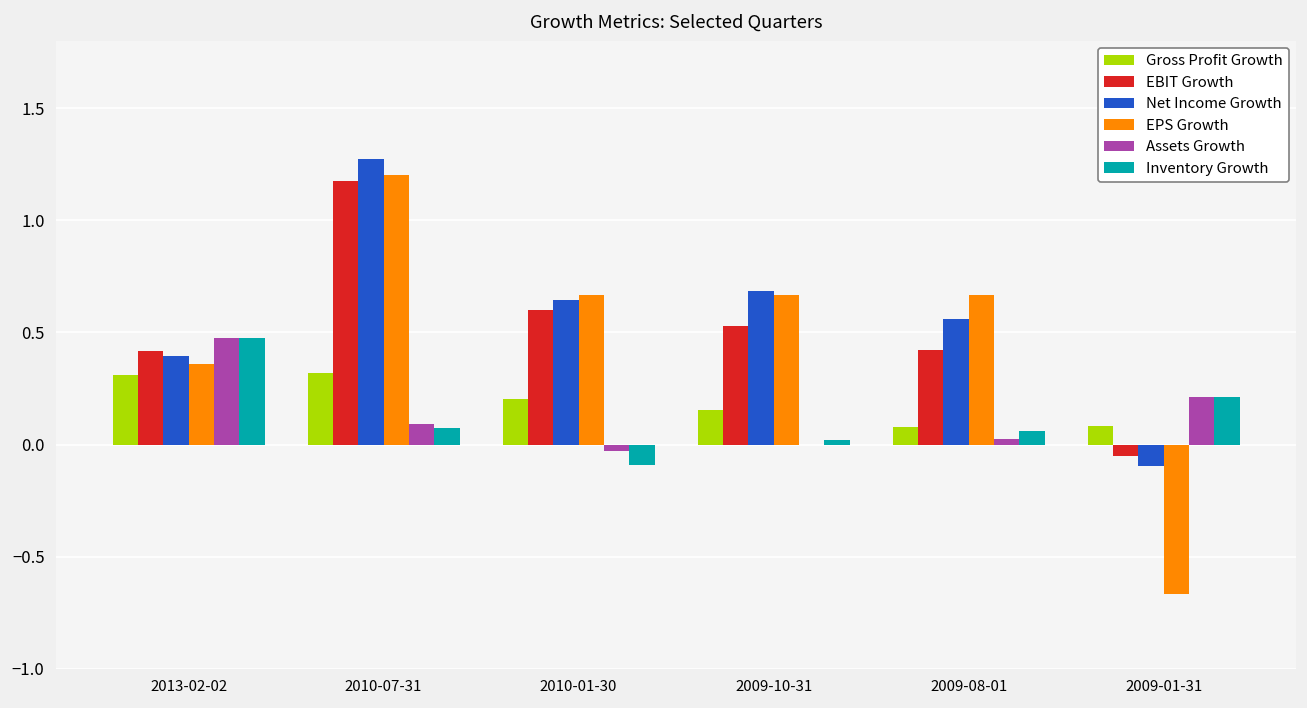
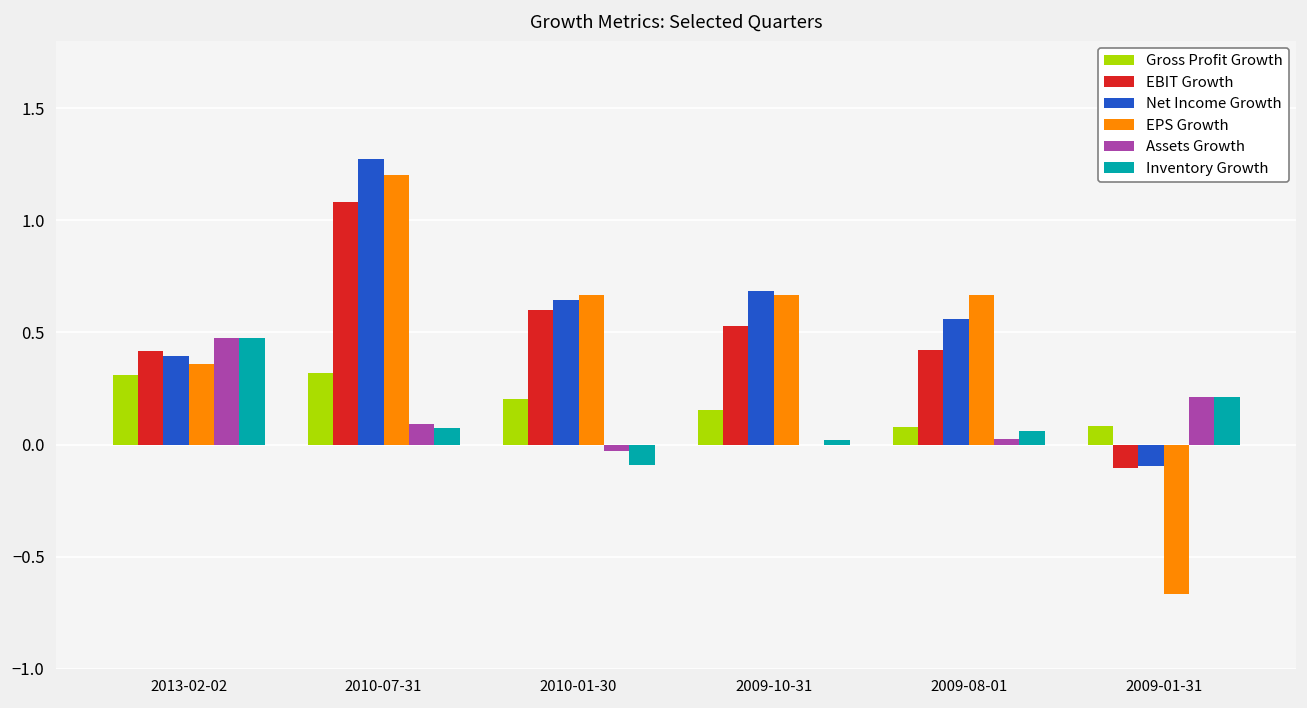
EBIT Growth, 2010-07-31: 1.17 -> 1.08
EBIT Growth, 2009-01-31: -0.05 -> -0.11
